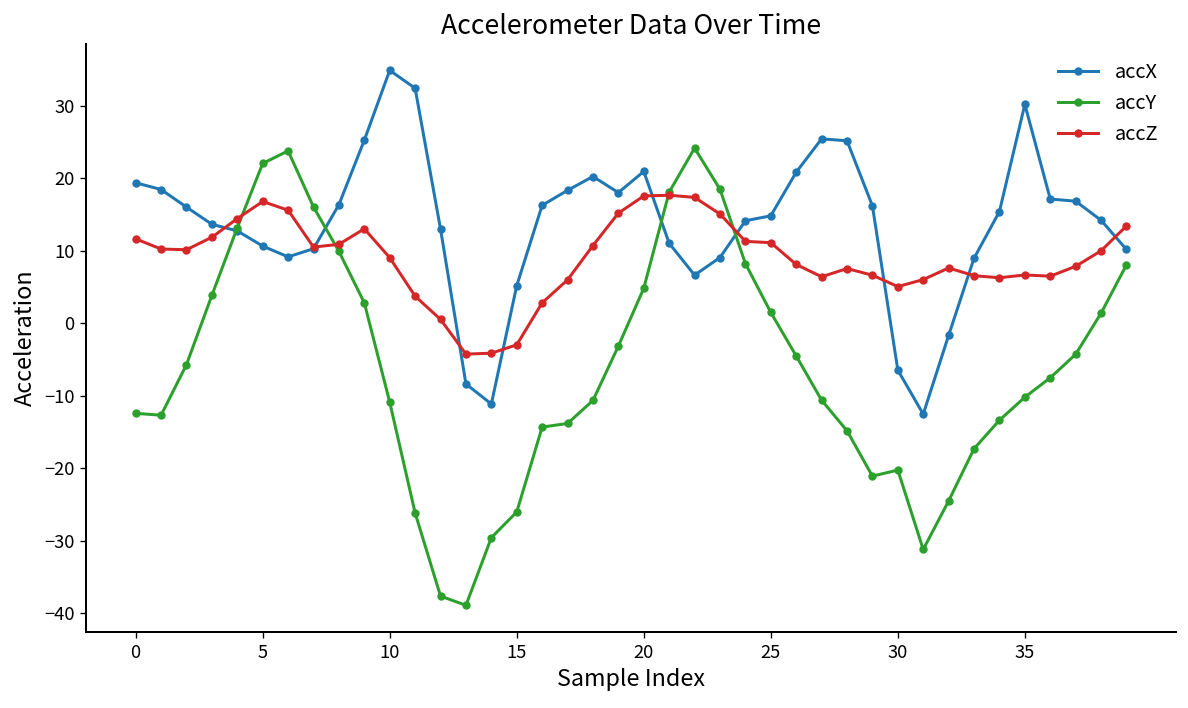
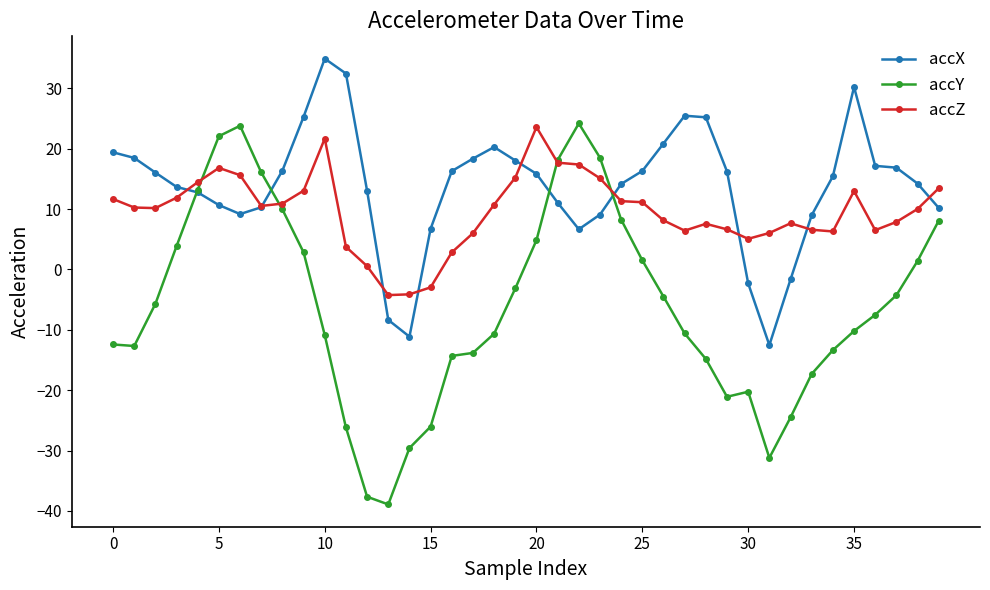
accZ, 10: 9 -> 22
accX, 15: 5 -> 7
accX, 20: 21 -> 16
accZ, 20: 18 -> 24
accX, 25: 15 -> 16
accX, 30: -6 -> -2
accZ, 35: 7 -> 13
